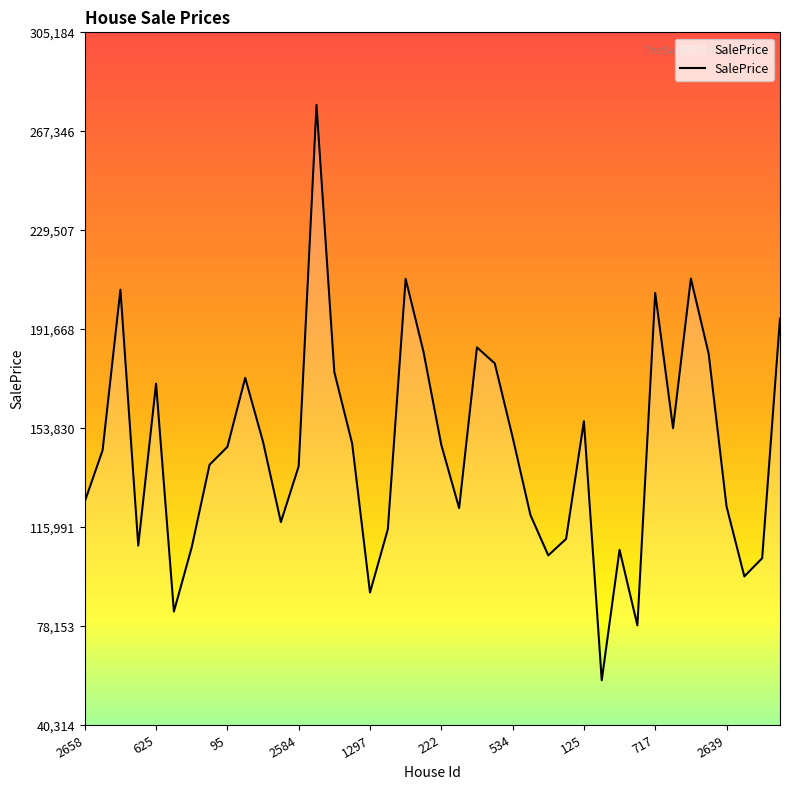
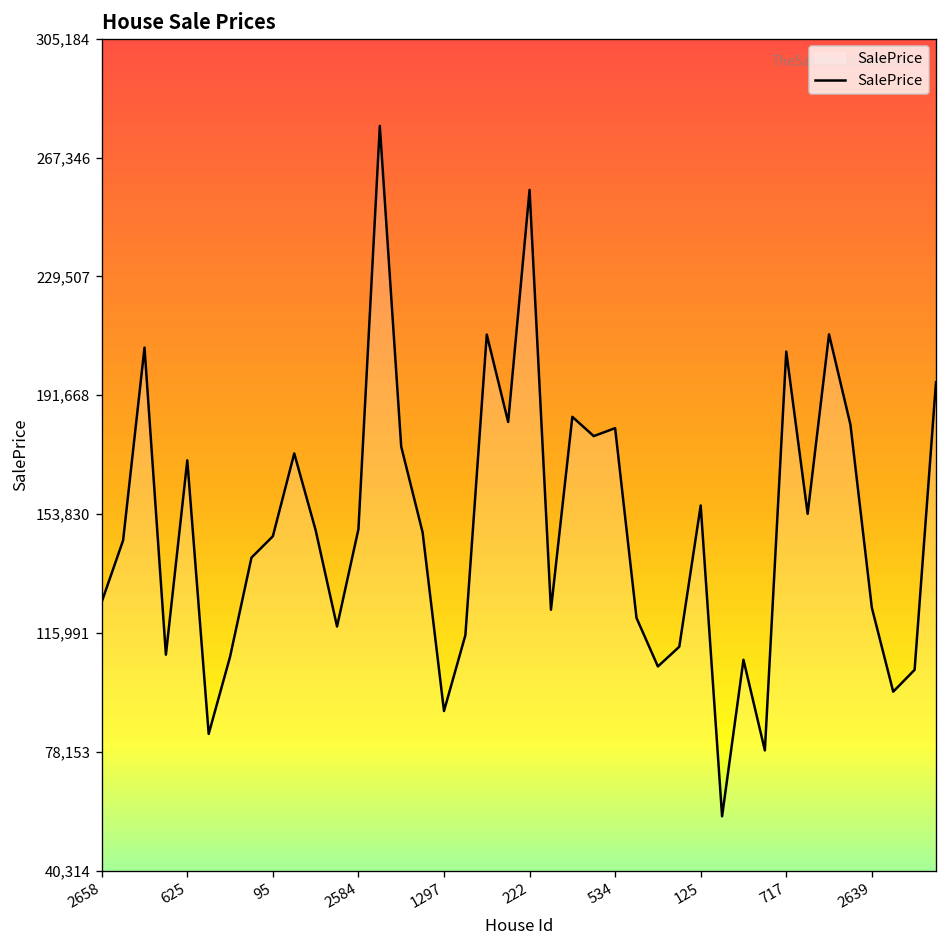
2584: 139,000 -> 149,000
222: 148,000 -> 257,000
534: 151,000 -> 181,000
